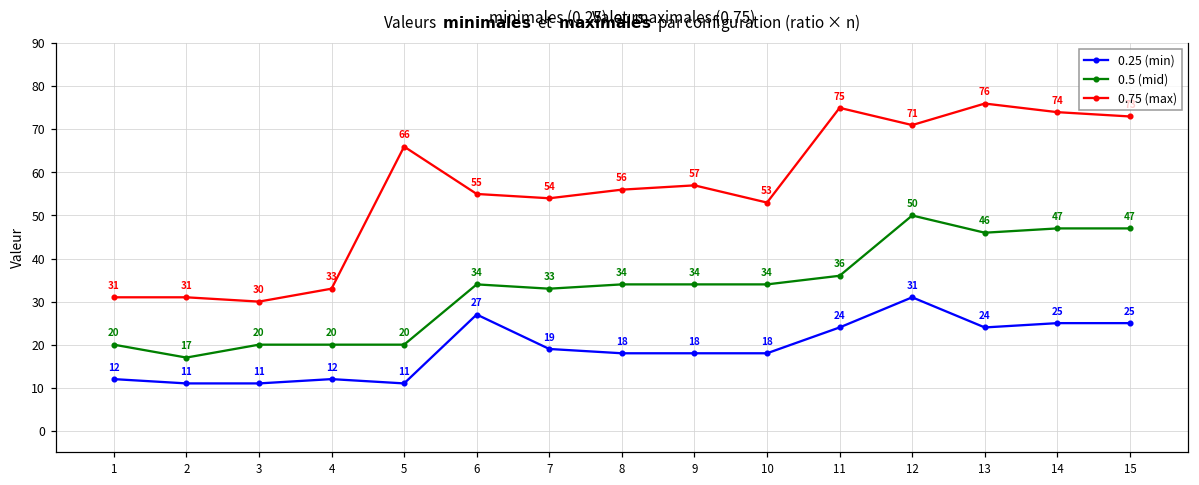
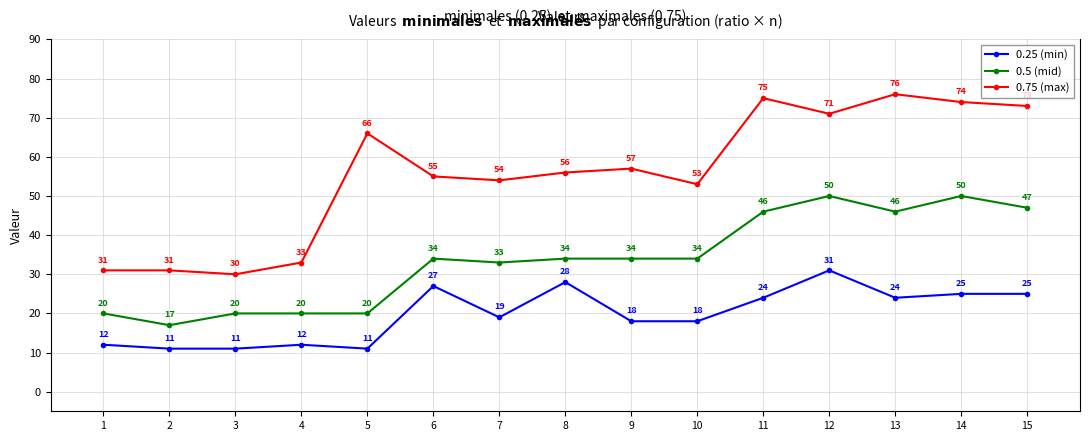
0.25 (min), 8: 18 -> 28
0.5 (mid), 11: 36 -> 46
0.5 (mid), 14: 47 -> 50
